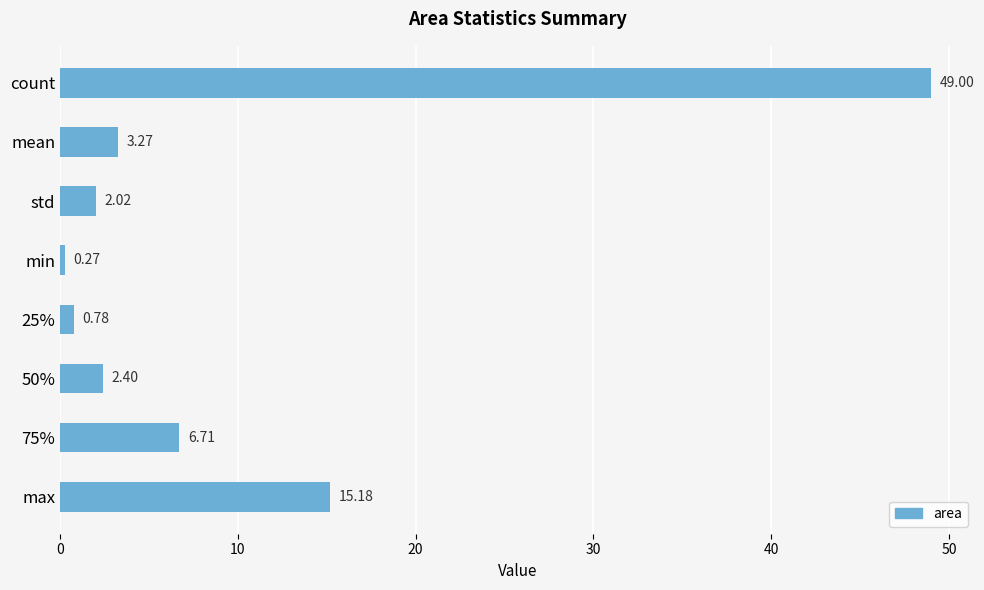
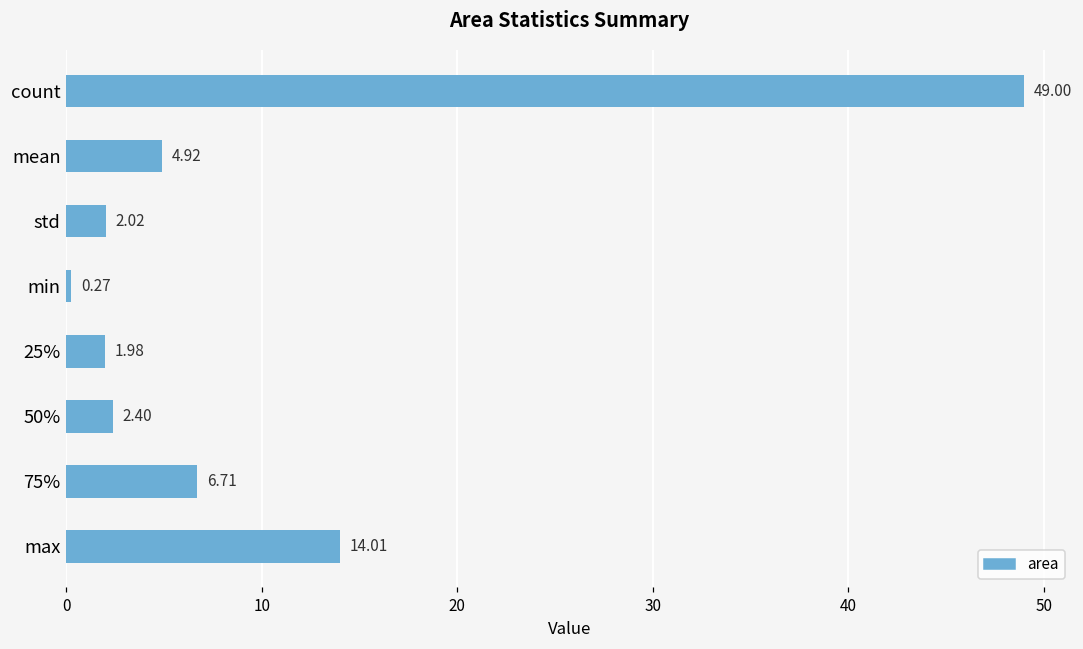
mean: 3.27 -> 4.92
25%: 0.78 -> 1.98
max: 15.18 -> 14.01
